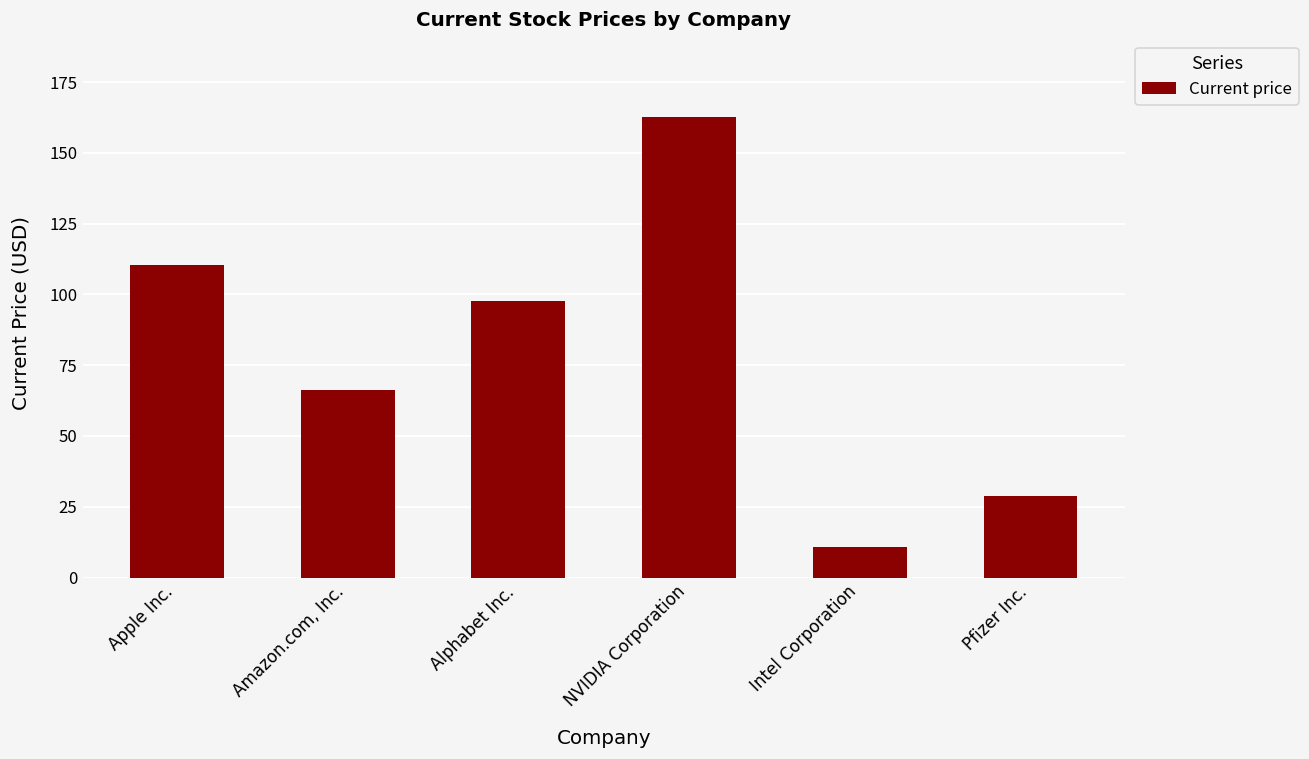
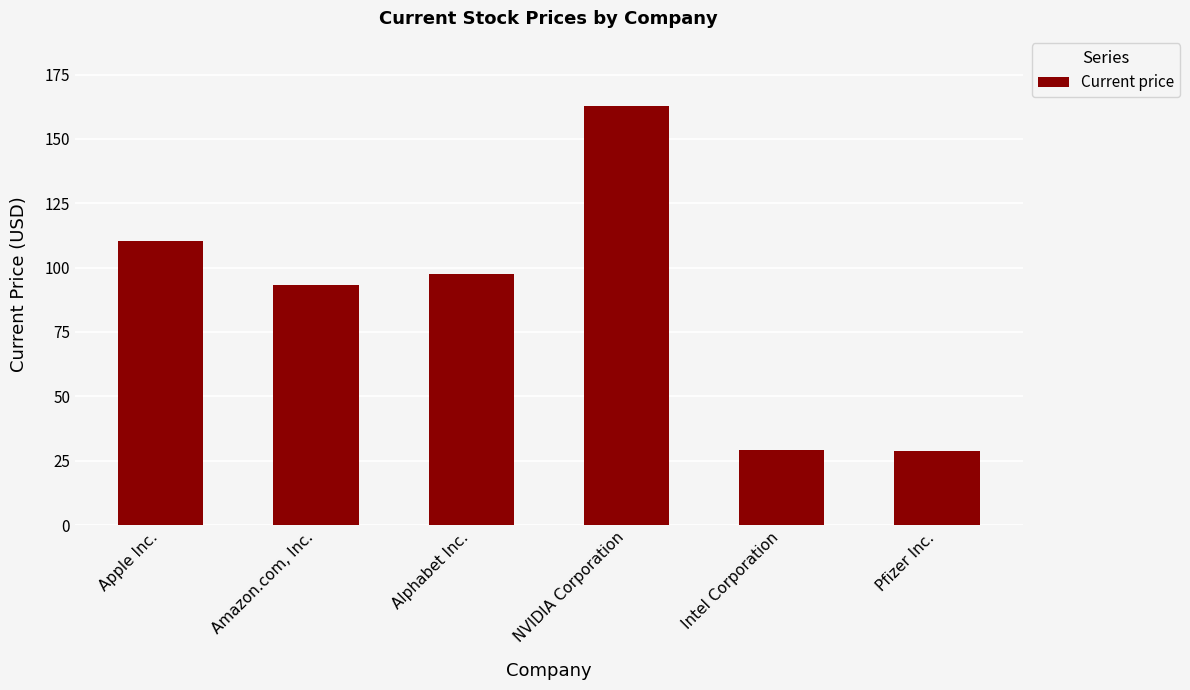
Amazon.com, Inc.: 66 -> 93
Intel Corporation: 11 -> 29
